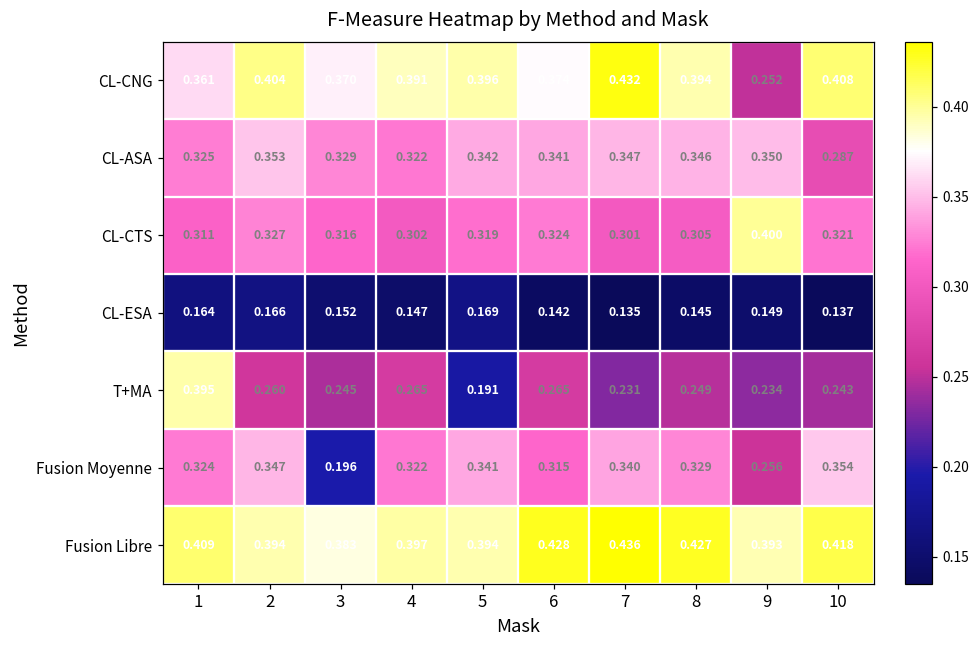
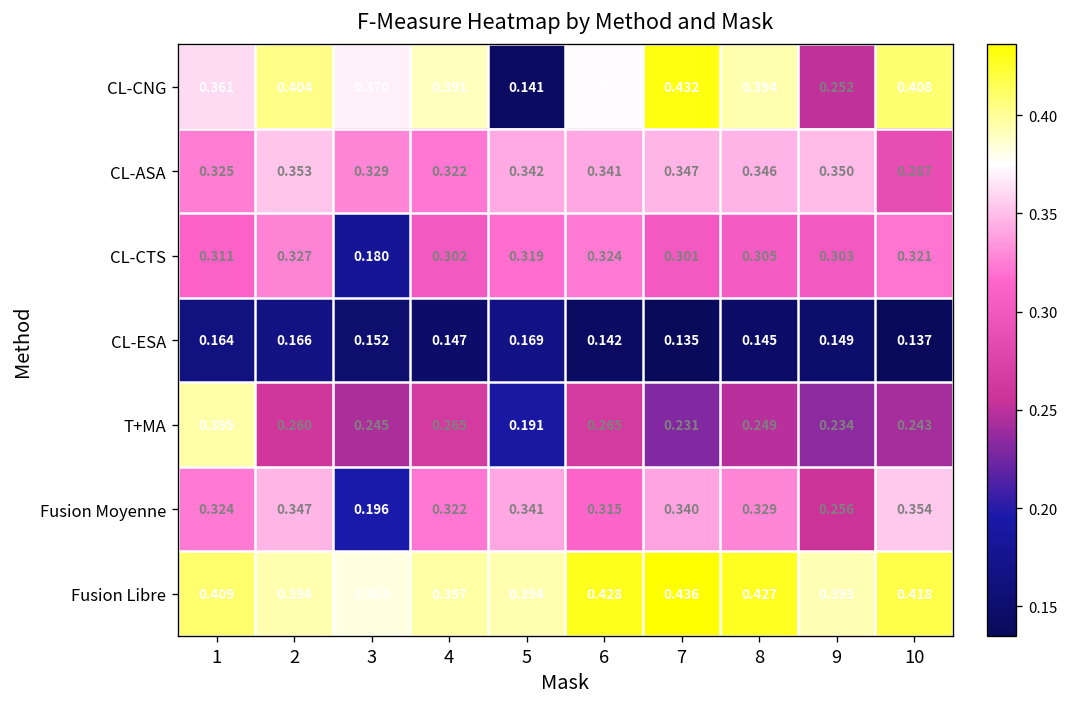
CL-CNG, 5: 0.396 -> 0.141
CL-CTS, 3: 0.316 -> 0.180
CL-CTS, 9: 0.400 -> 0.303
